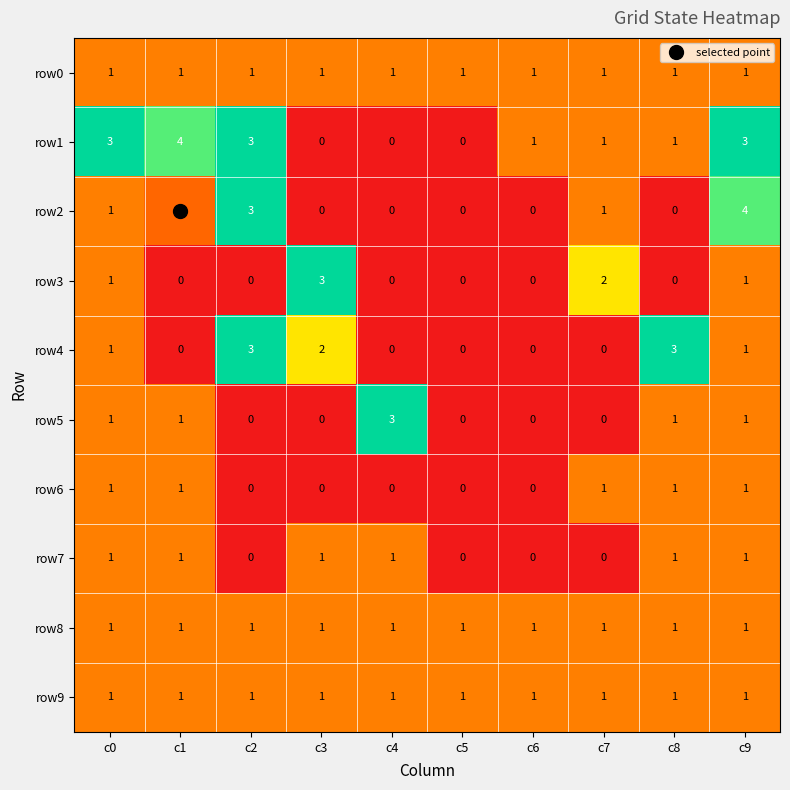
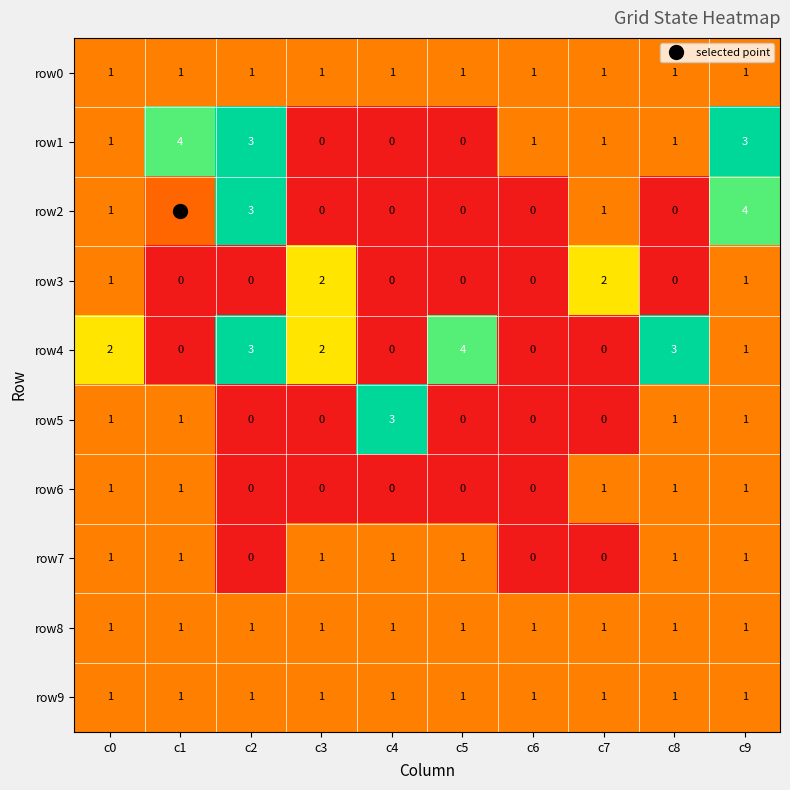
row1, c0: 3 -> 1
row3, c3: 3 -> 2
row4, c0: 1 -> 2
row4, c5: 0 -> 4
row7, c5: 0 -> 1
